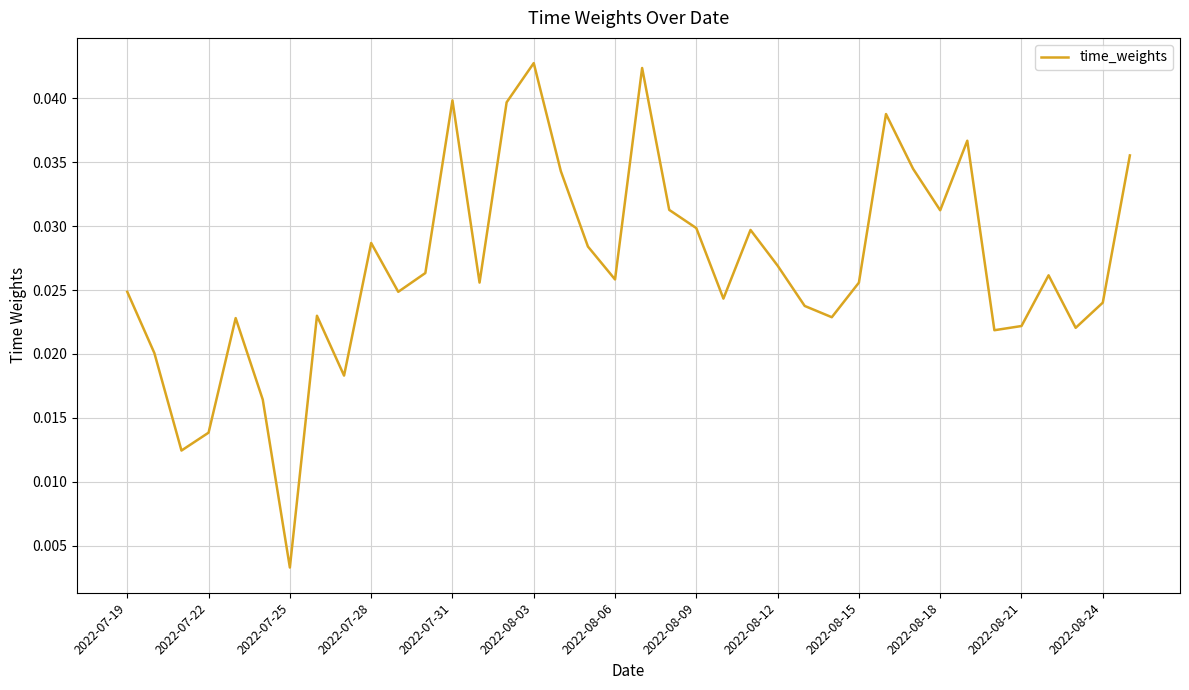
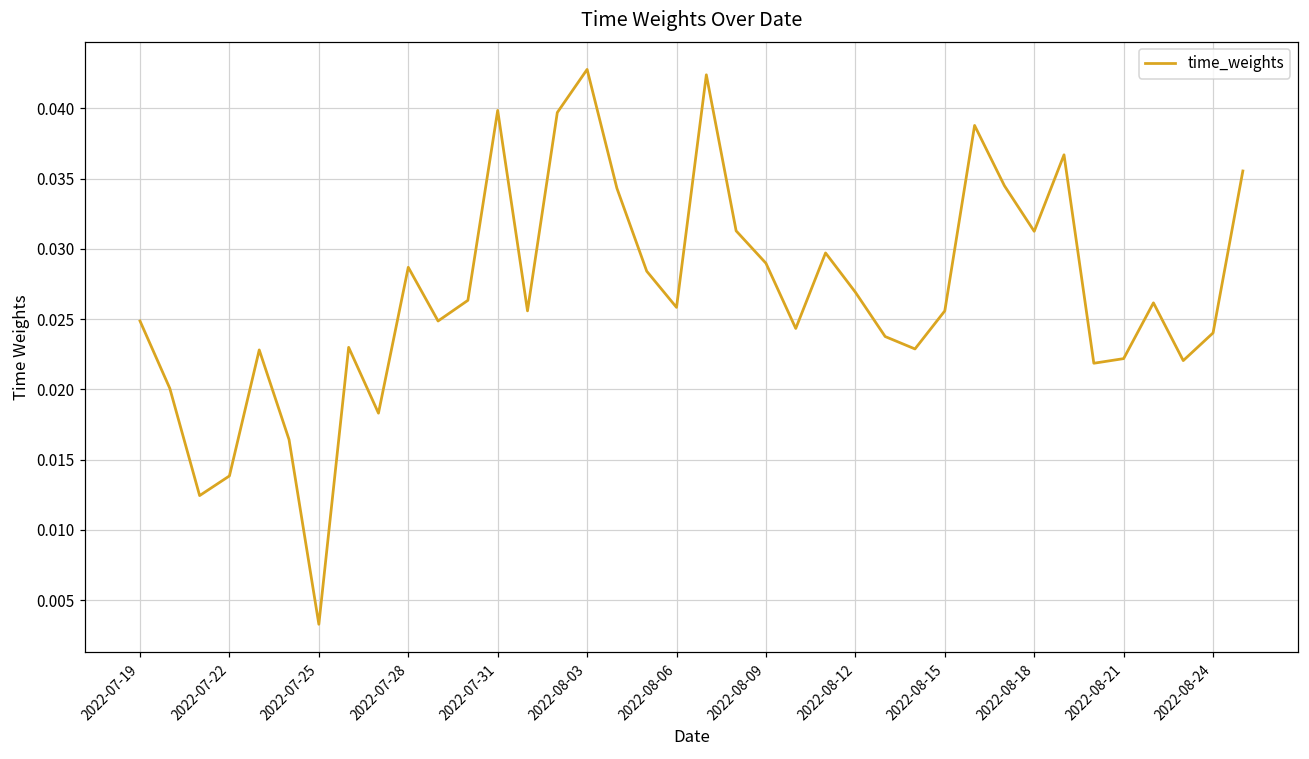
2022-08-09: 0.0298 -> 0.0290
